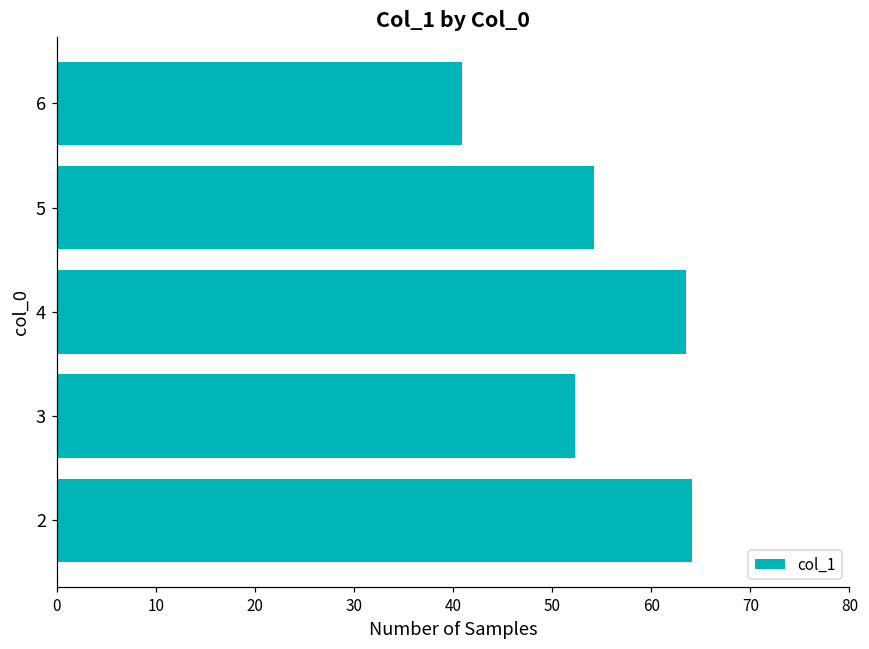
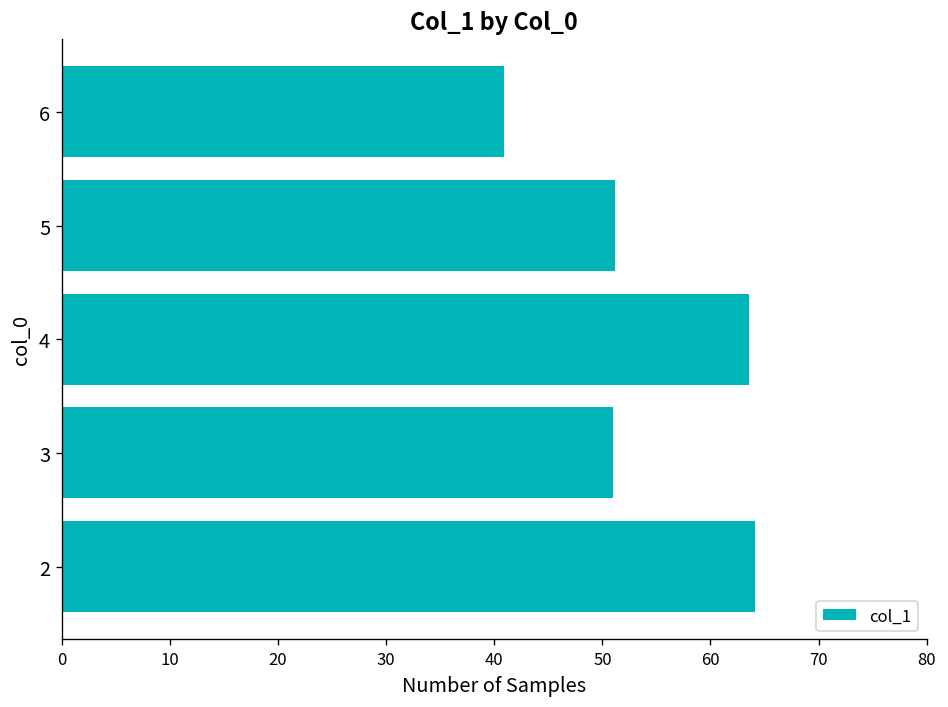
5: 54 -> 51
3: 52 -> 51
